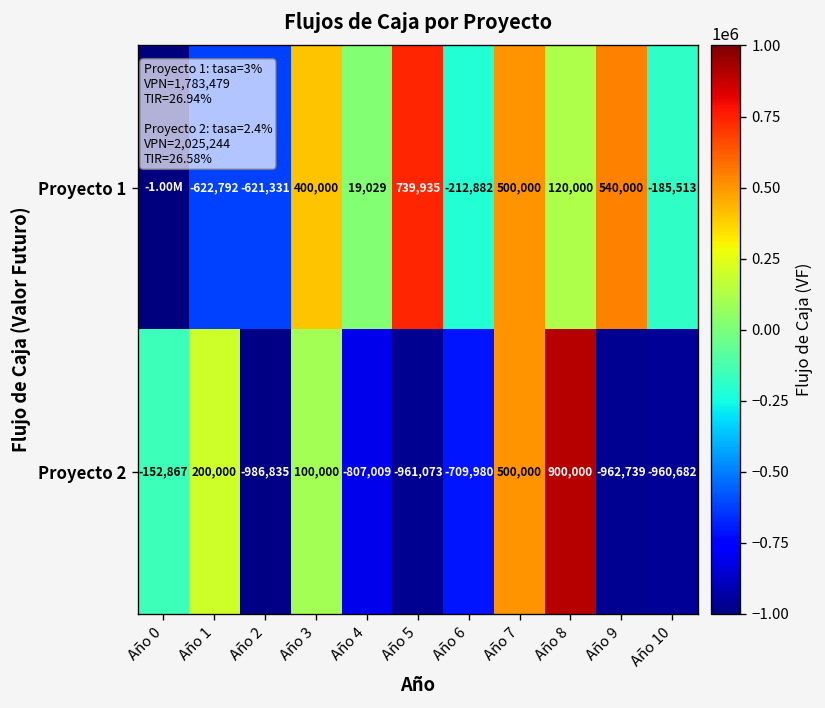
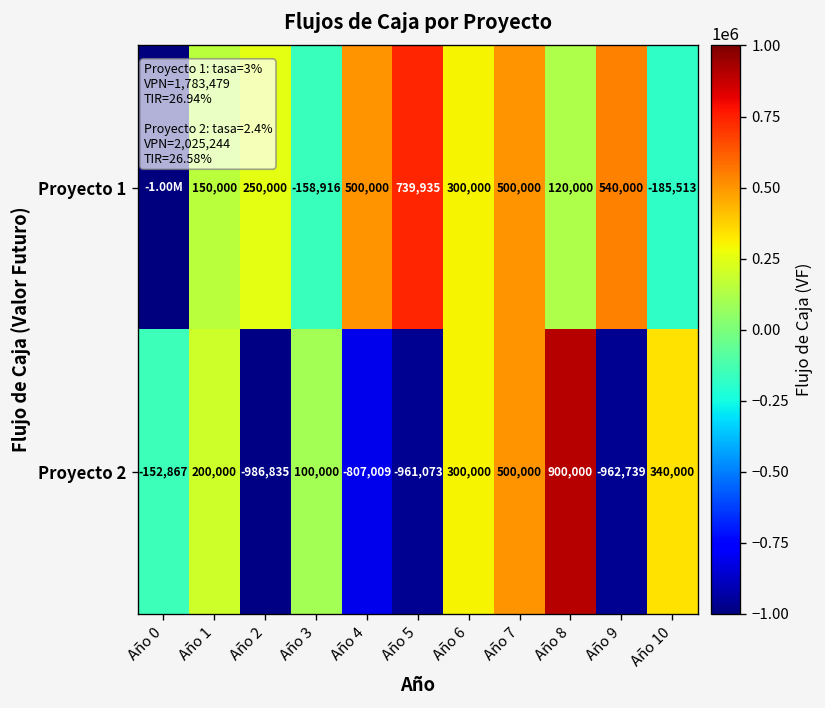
Proyecto 1, Año 1: -622,792 -> 150,000
Proyecto 1, Año 2: -621,331 -> 250,000
Proyecto 1, Año 3: 400,000 -> -158,916
Proyecto 1, Año 4: 19,029 -> 500,000
Proyecto 1, Año 6: -212,882 -> 300,000
Proyecto 2, Año 6: -709,980 -> 300,000
Proyecto 2, Año 10: -960,682 -> 340,000
